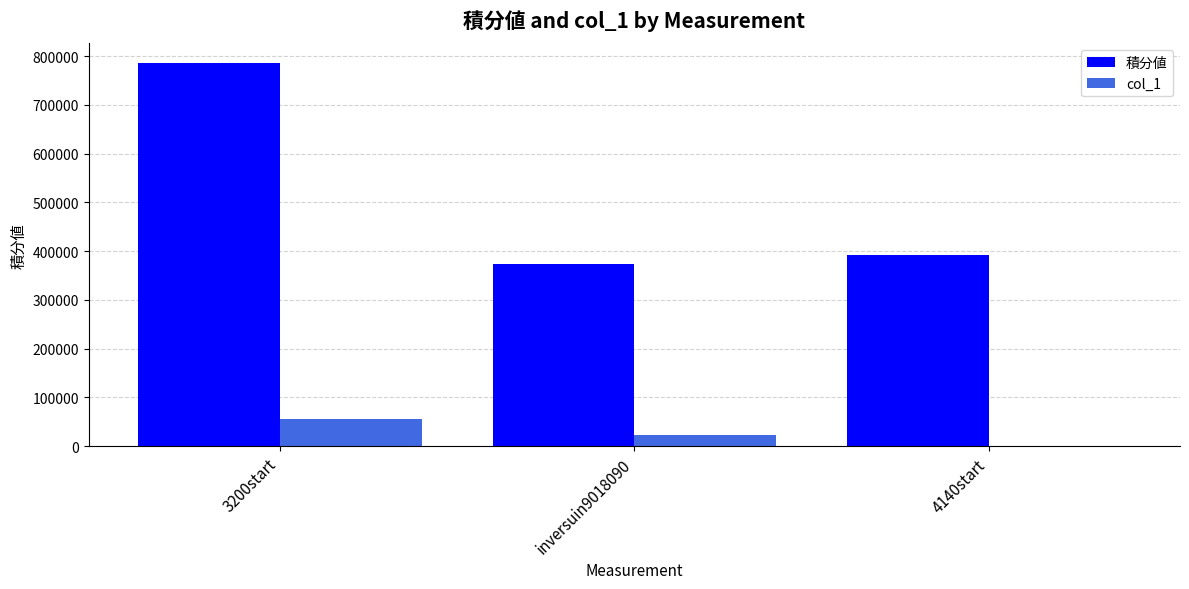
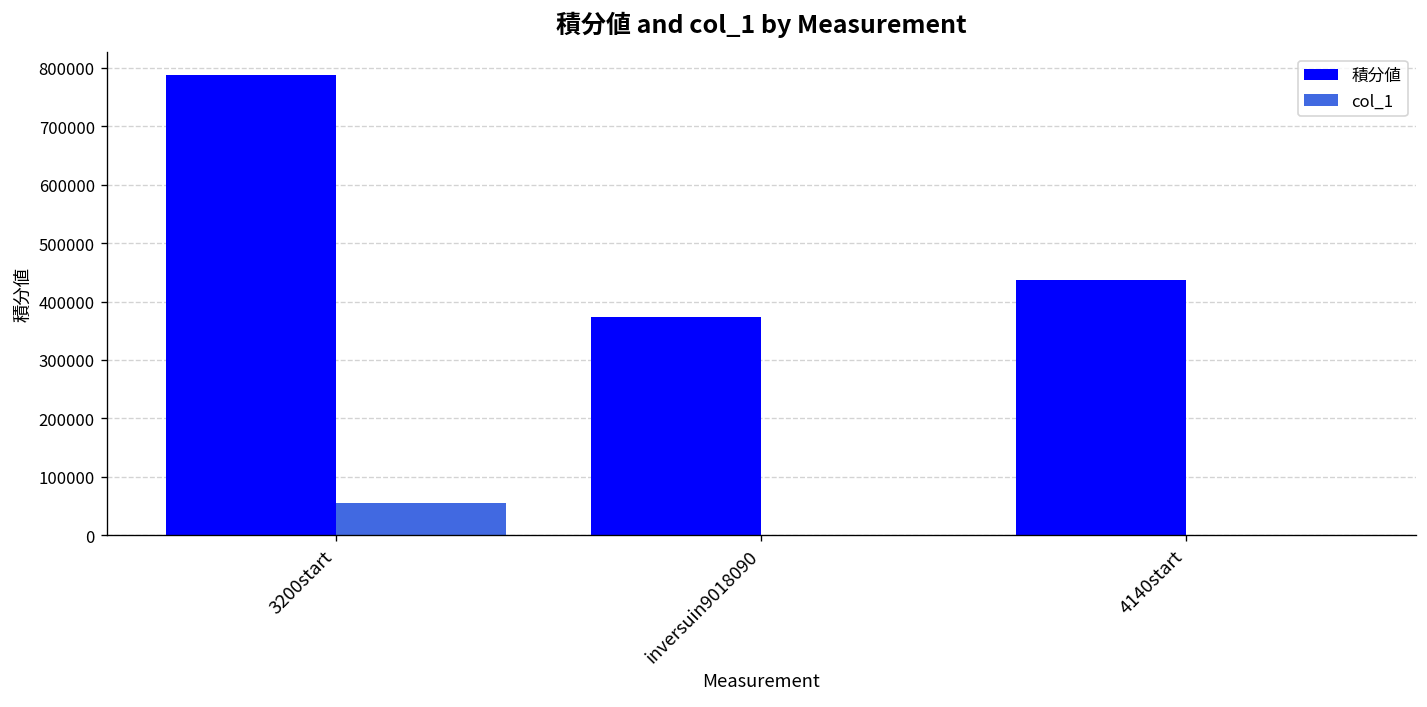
col_1, inversuin9018090: 20000 -> 0
積分値, 4140start: 390000 -> 440000
